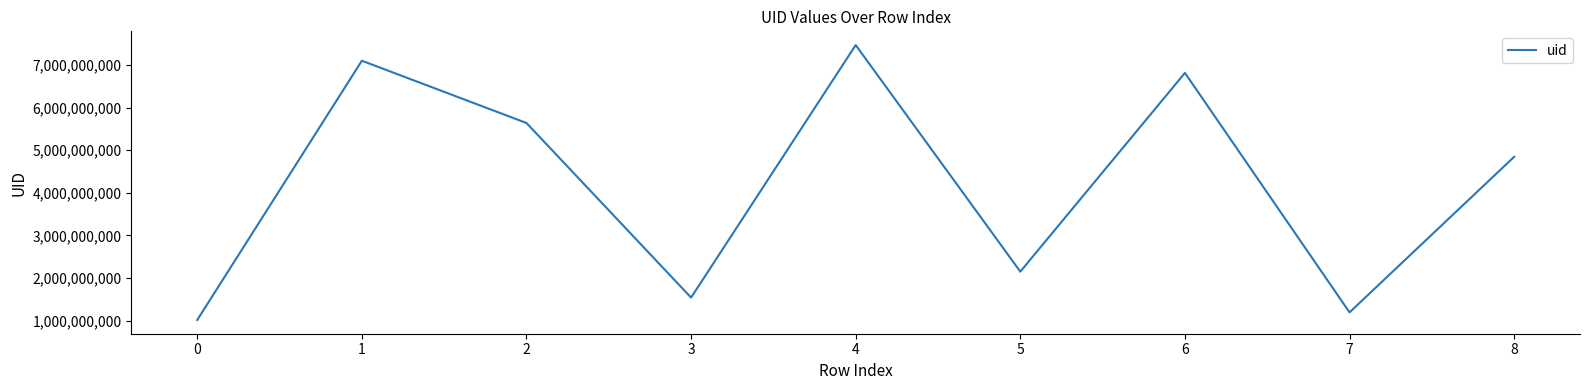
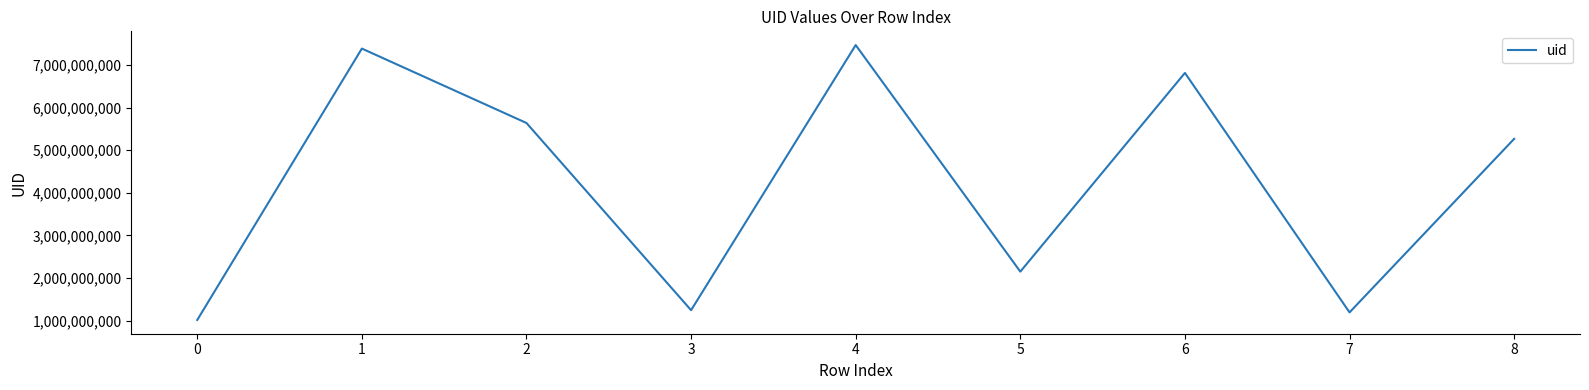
1: 7,100,000,000 -> 7,400,000,000
3: 1,500,000,000 -> 1,200,000,000
8: 4,800,000,000 -> 5,300,000,000
